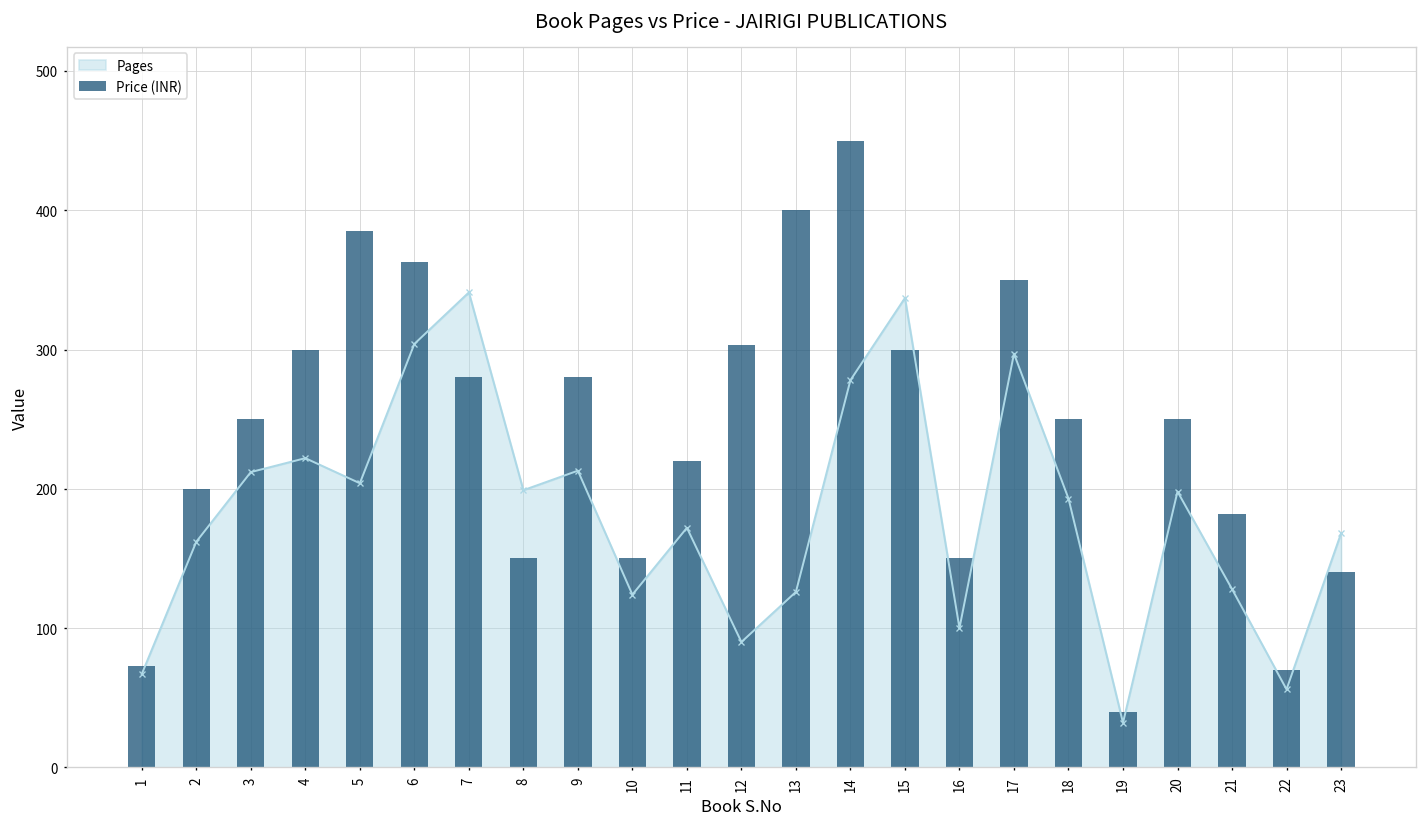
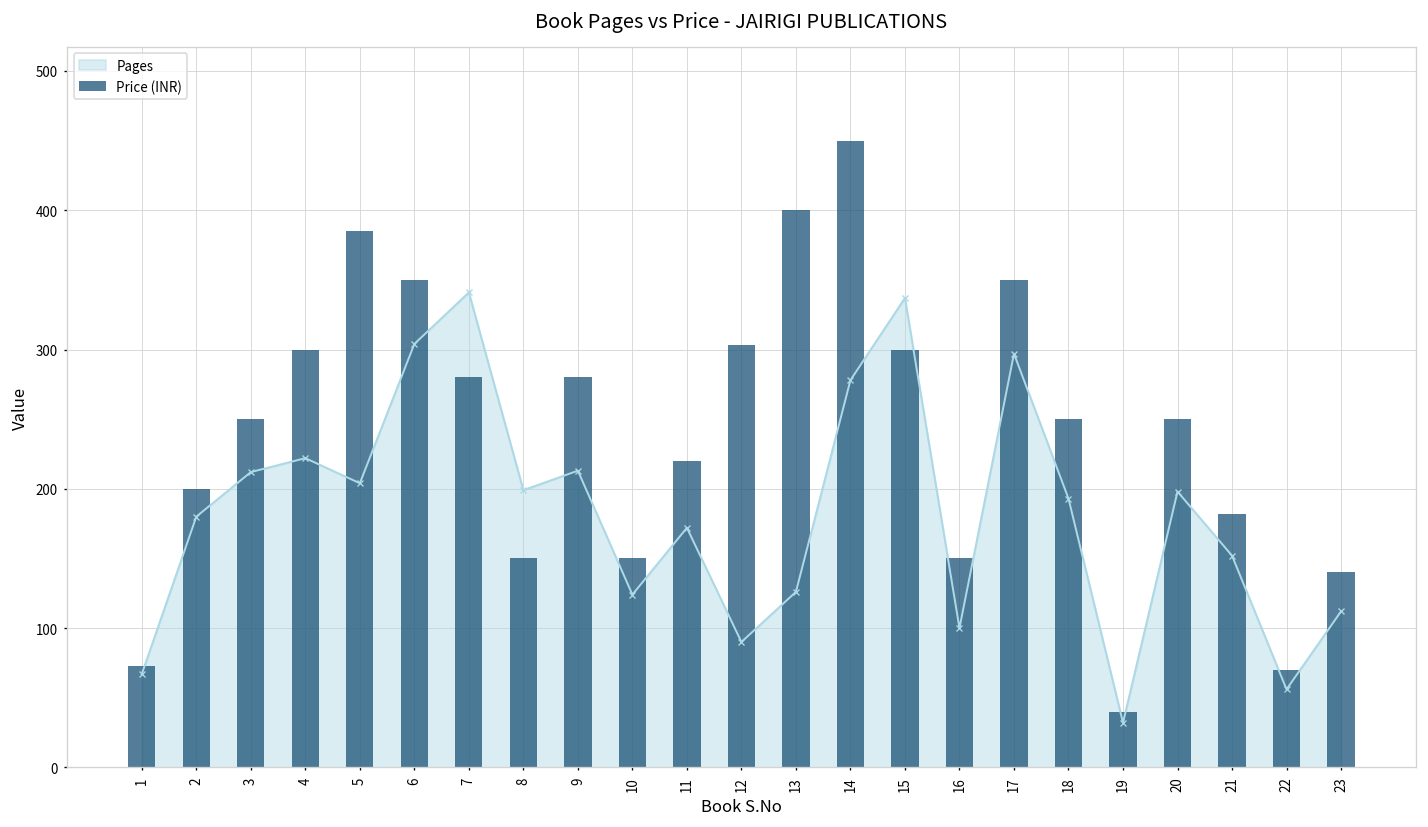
Pages, 2: 162 -> 180
Price (INR), 6: 363 -> 350
Pages, 21: 128 -> 152
Pages, 23: 168 -> 112
